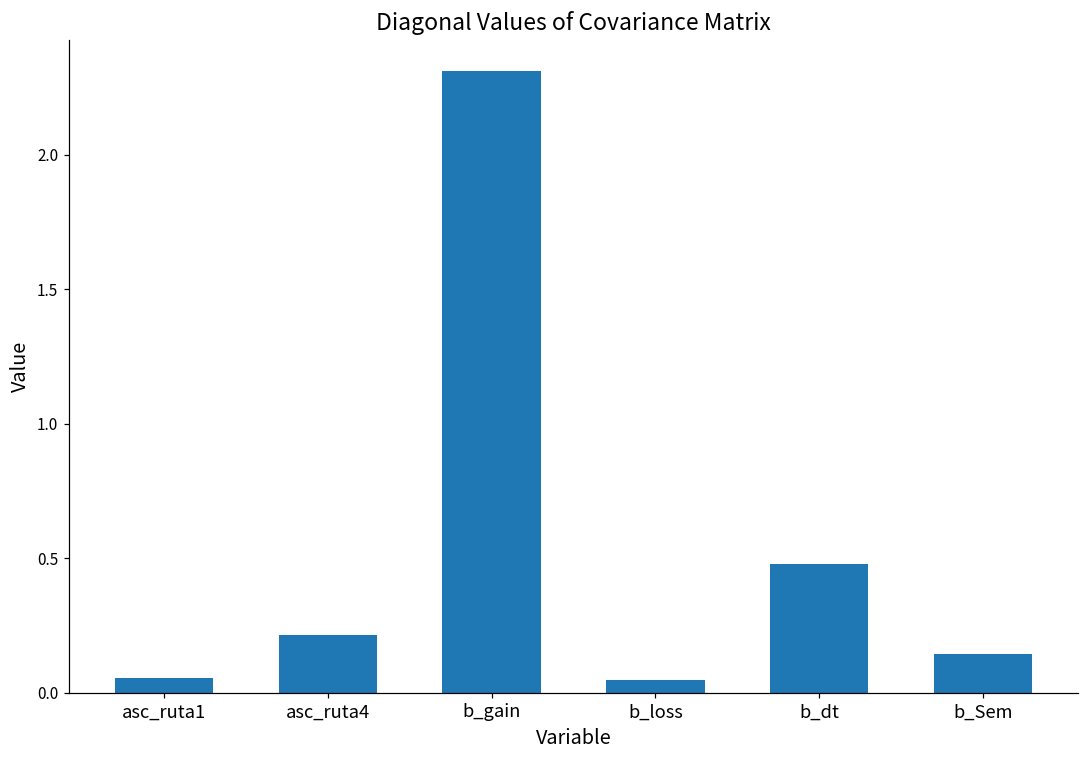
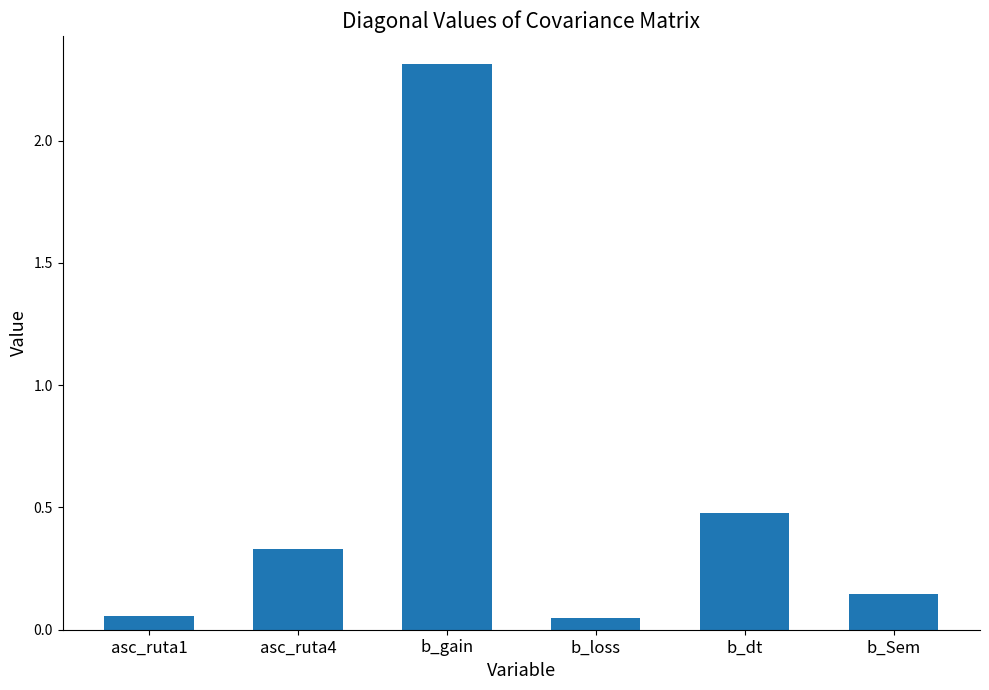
asc_ruta4: 0.21 -> 0.33
